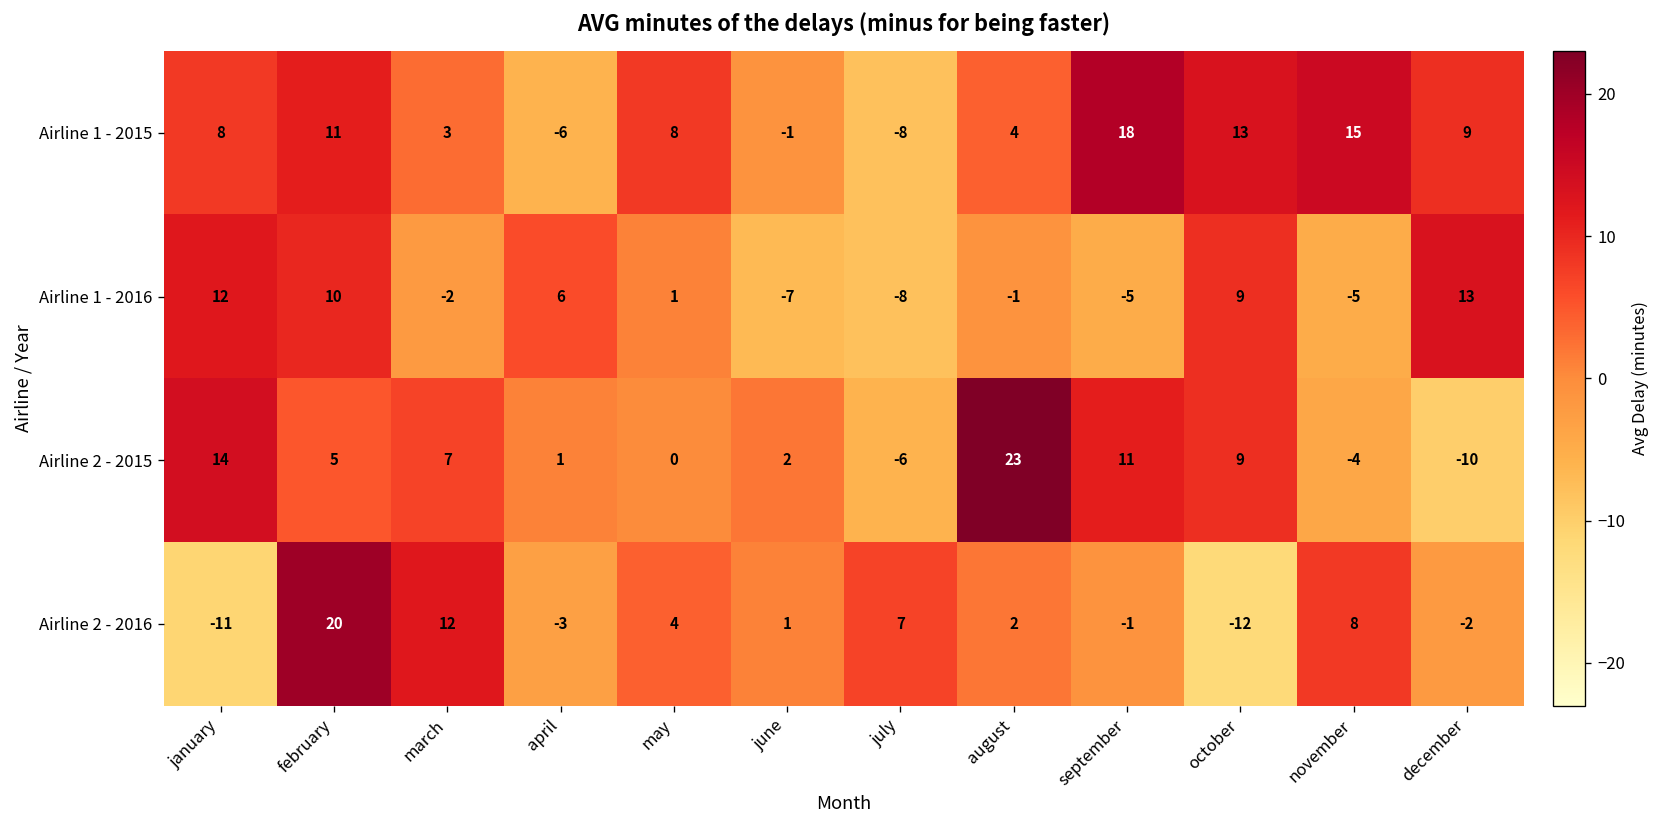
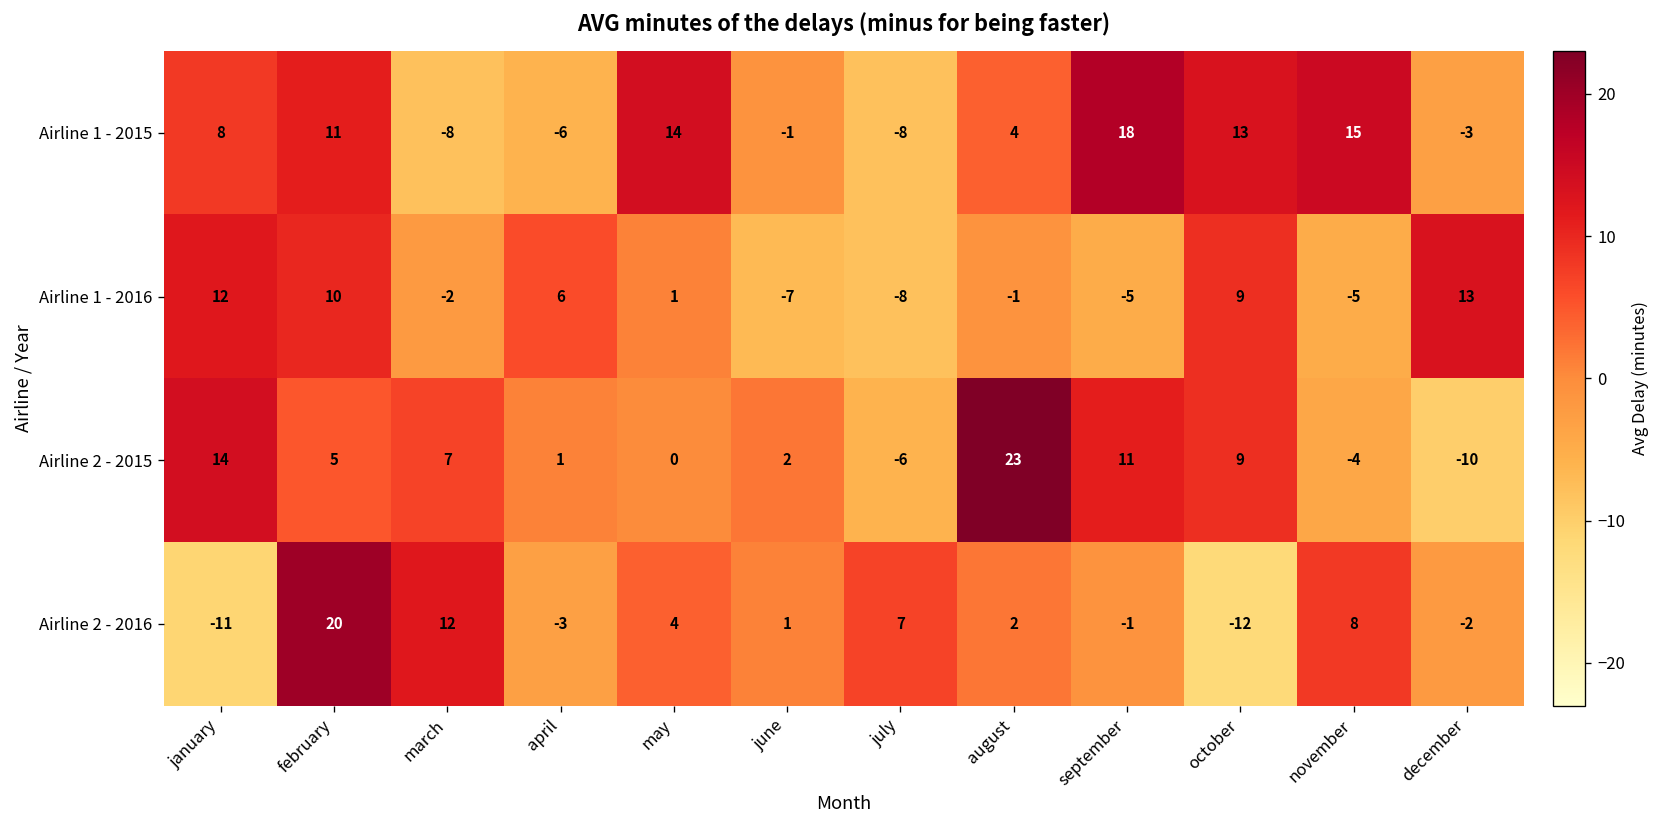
Airline 1 - 2015, march: 3 -> -8
Airline 1 - 2015, may: 8 -> 14
Airline 1 - 2015, december: 9 -> -3
